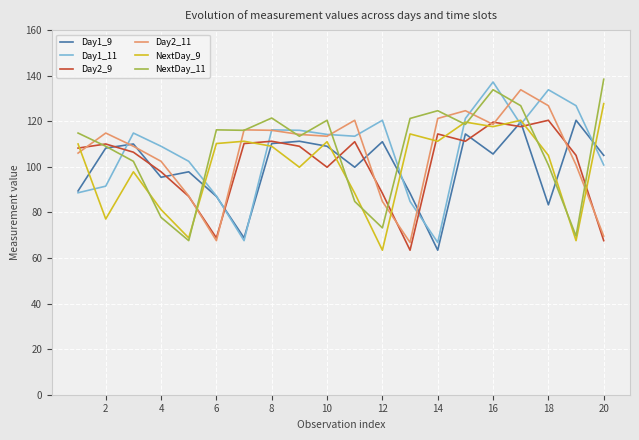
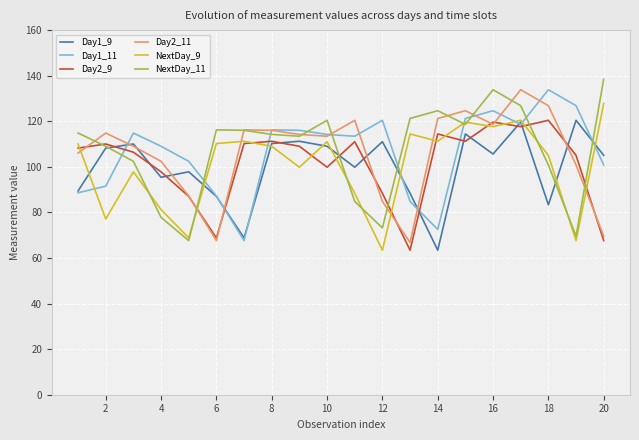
NextDay_11, 8: 121 -> 114
Day1_11, 14: 67 -> 73
Day1_11, 16: 137 -> 125
